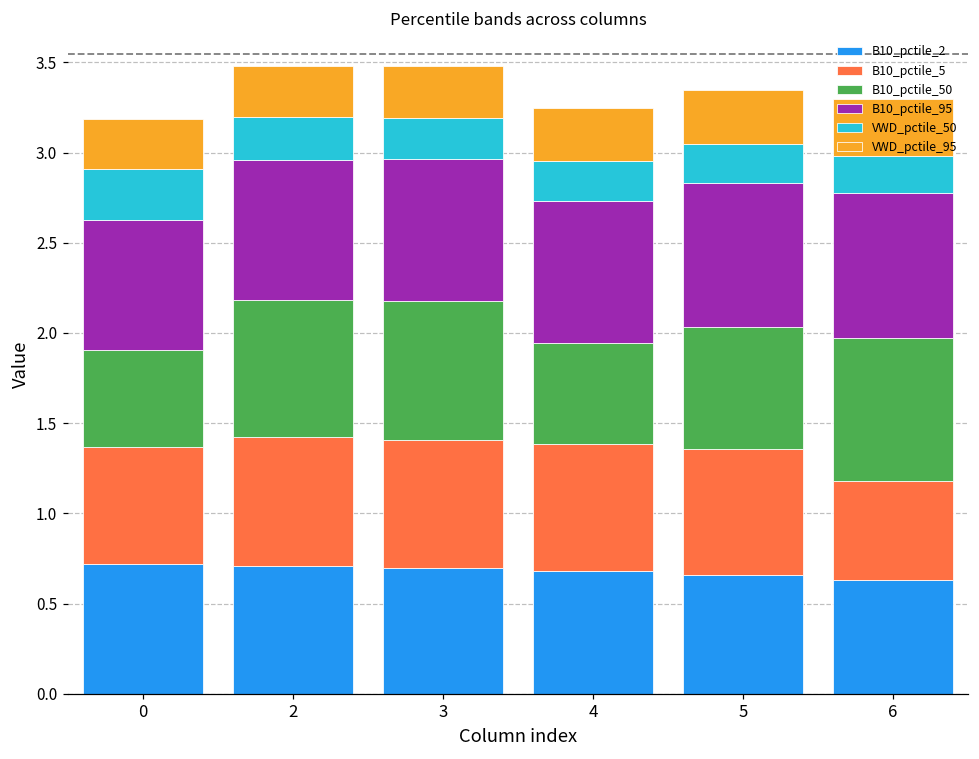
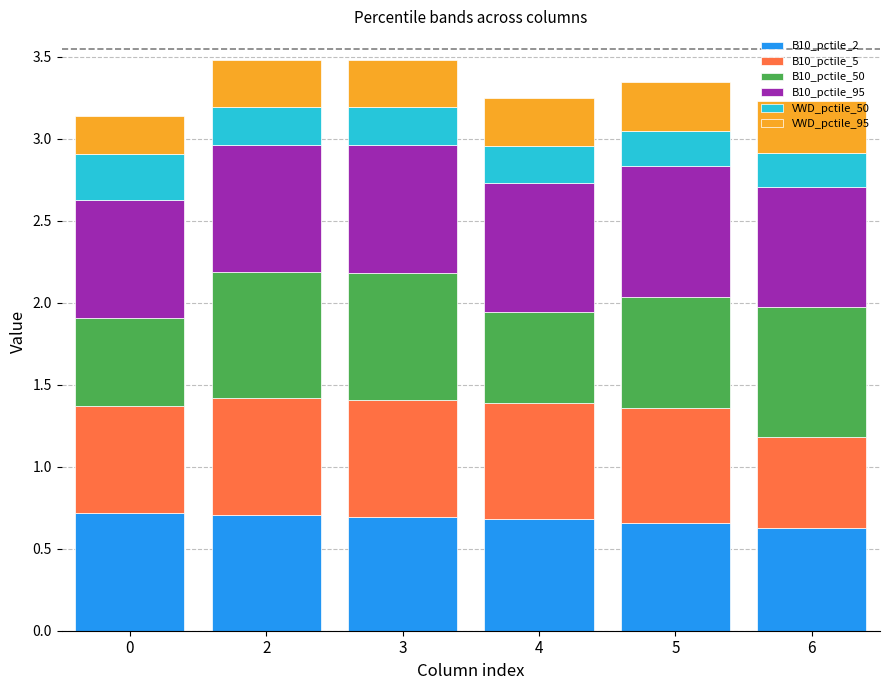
VWD_pctile_95, 0: 0.28 -> 0.23
B10_pctile_95, 6: 0.80 -> 0.73
